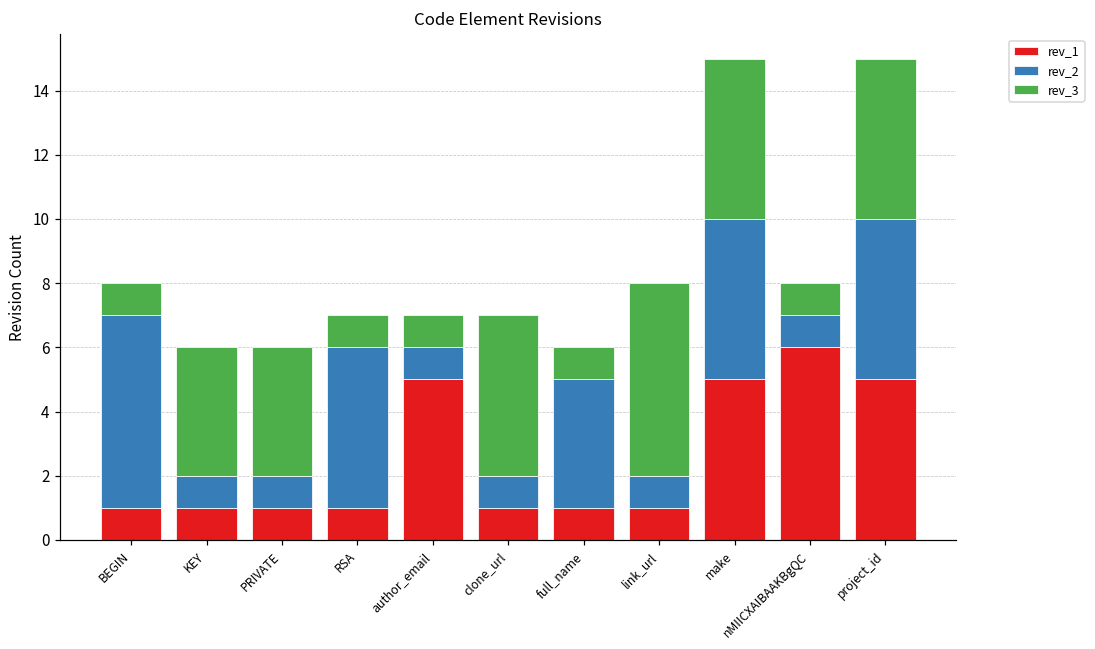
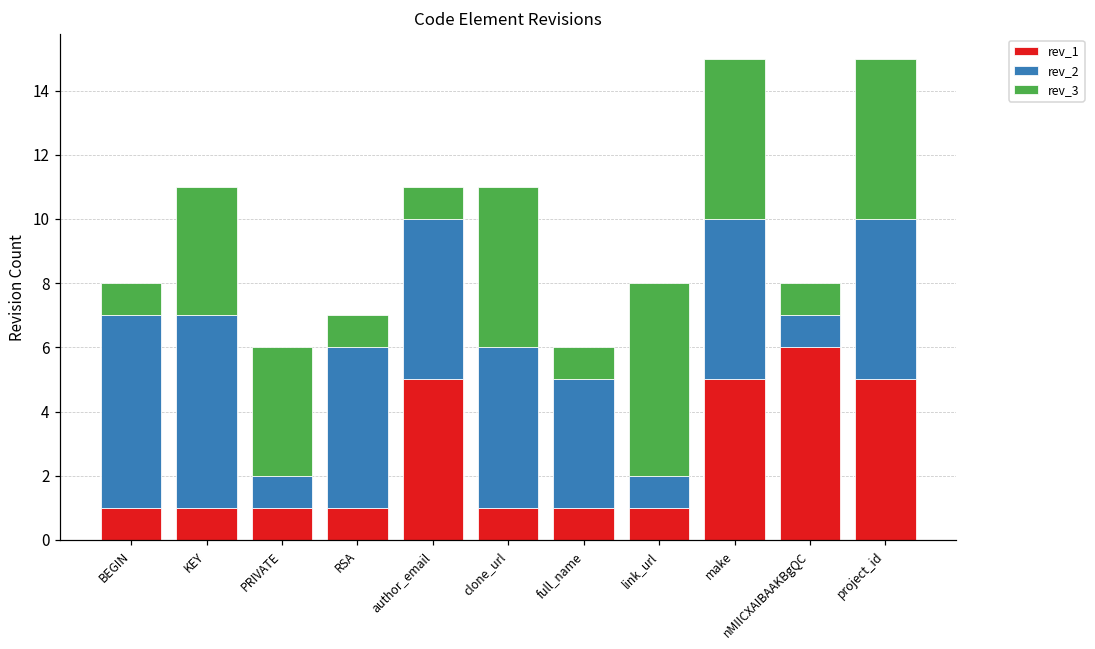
rev_2, KEY: 1 -> 6
rev_2, author_email: 1 -> 5
rev_2, clone_url: 1 -> 5
